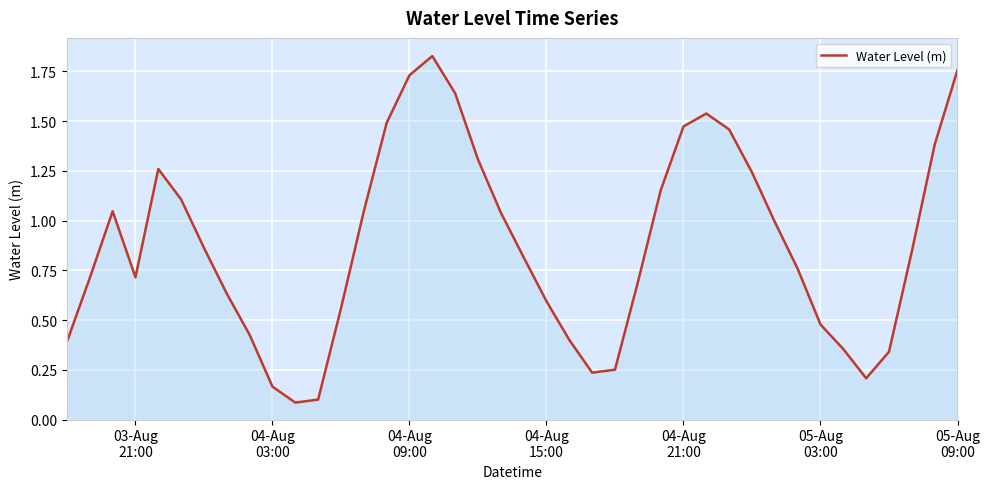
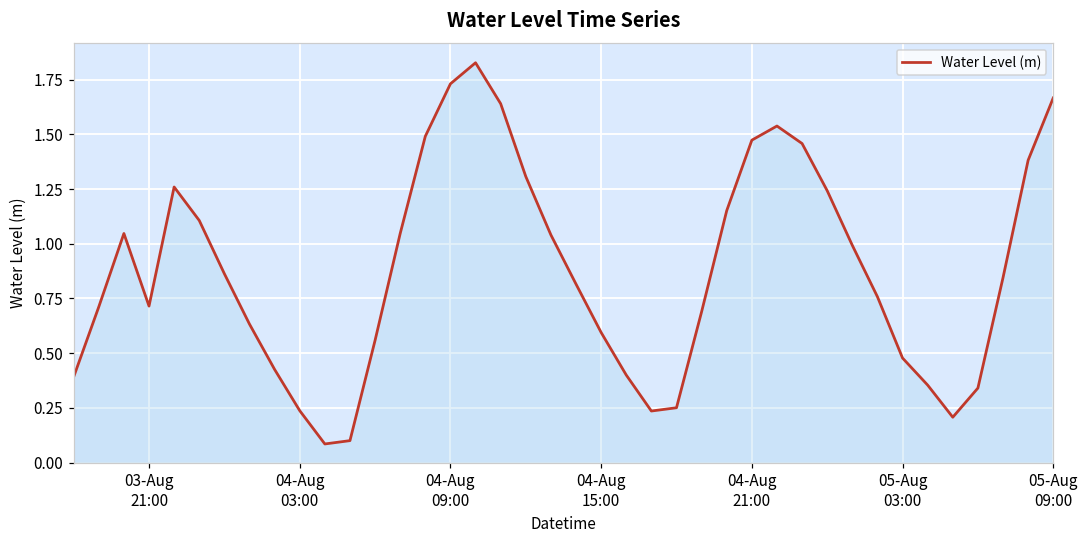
04-Aug 03:00: 0.17 -> 0.24
05-Aug 09:00: 1.76 -> 1.67
